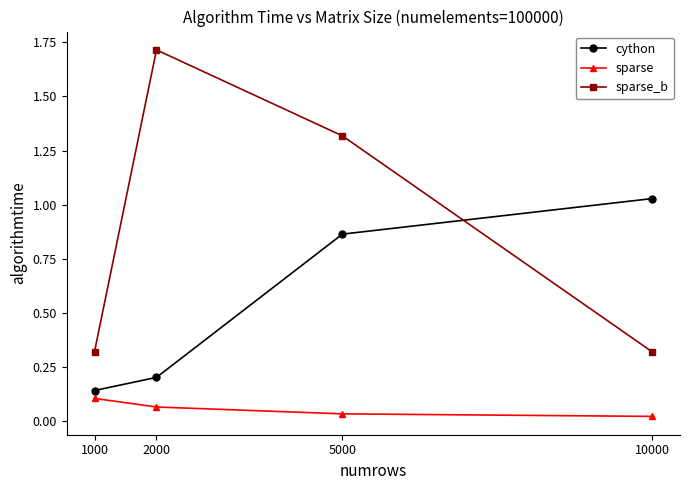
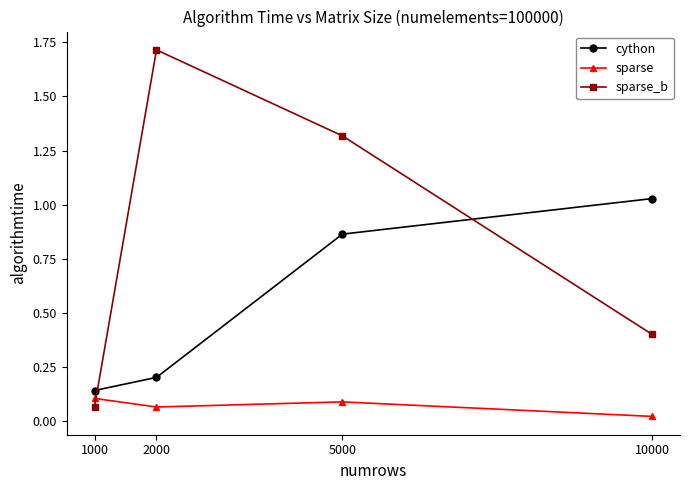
sparse_b, 1000: 0.32 -> 0.07
sparse, 5000: 0.03 -> 0.09
sparse_b, 10000: 0.32 -> 0.40
